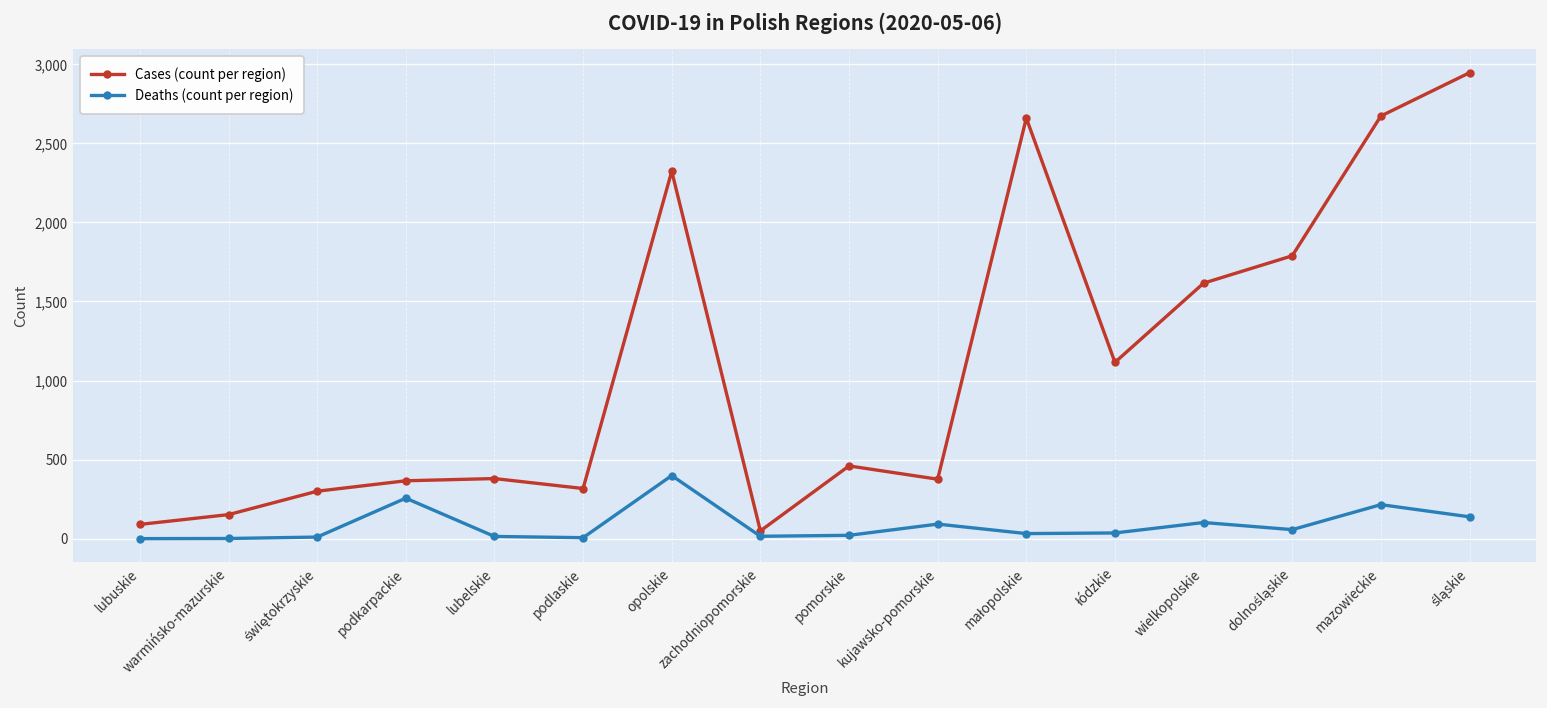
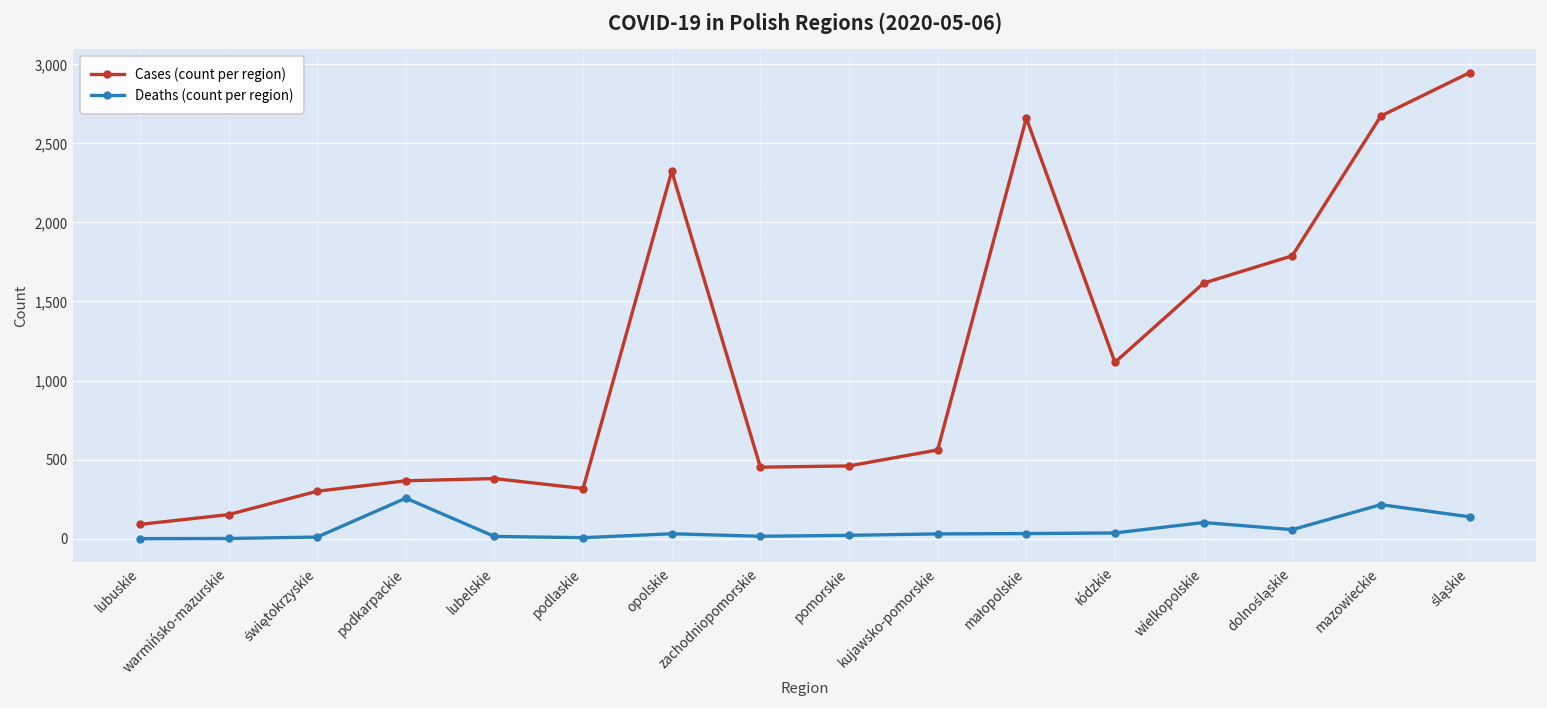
Deaths (count per region), opolskie: 400 -> 30
Cases (count per region), zachodniopomorskie: 50 -> 450
Cases (count per region), kujawsko-pomorskie: 380 -> 560
Deaths (count per region), kujawsko-pomorskie: 90 -> 30
